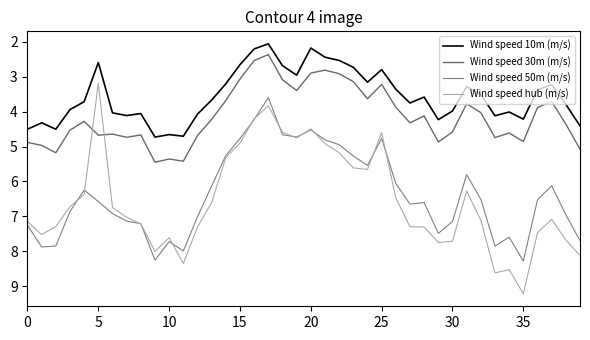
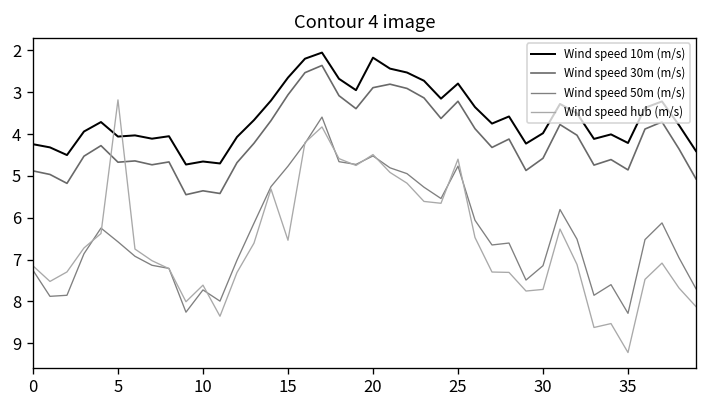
Wind speed 10m (m/s), 0: 4.5 -> 4.2
Wind speed 10m (m/s), 5: 2.6 -> 4.1
Wind speed hub (m/s), 15: 4.9 -> 6.5
